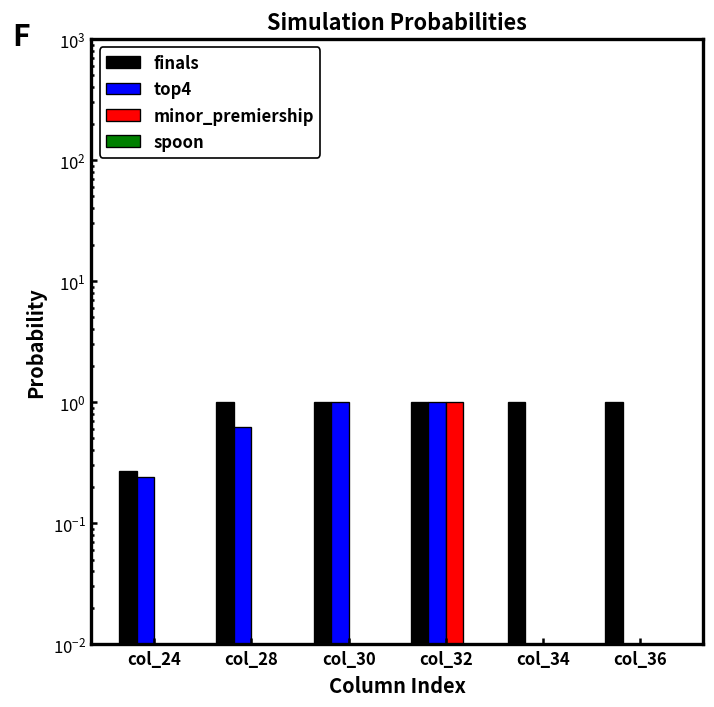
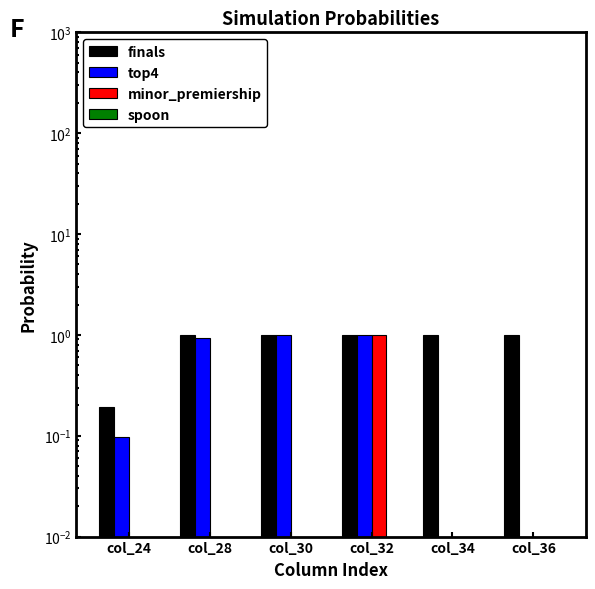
finals, col_24: 0.27 -> 0.19
top4, col_24: 0.24 -> 0.10
top4, col_28: 0.6 -> 0.9
